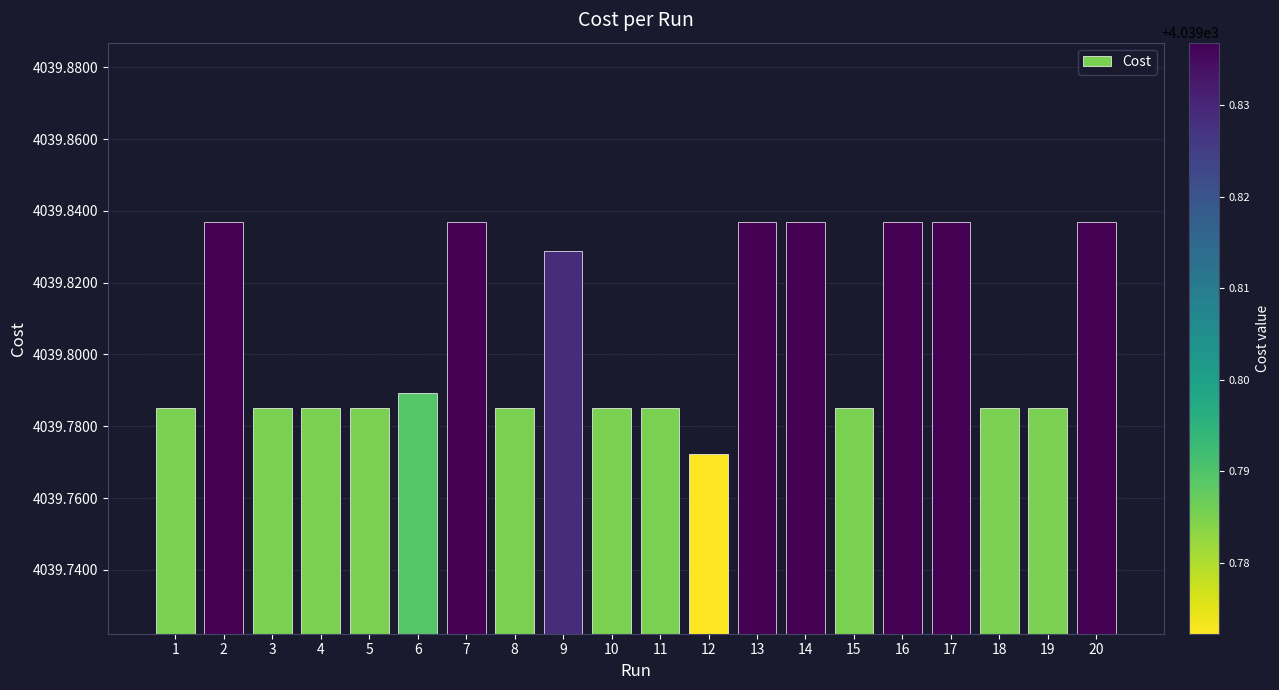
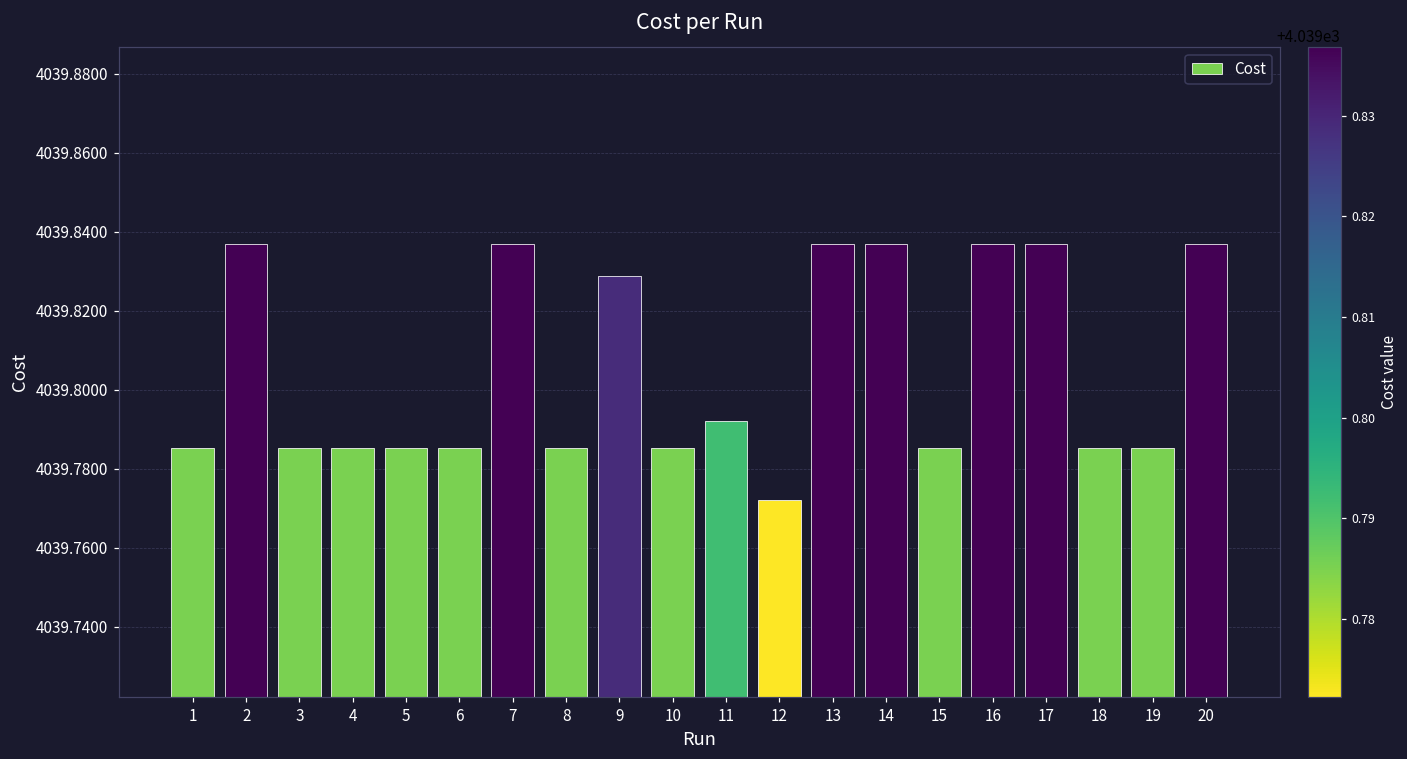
6: 4039.789 -> 4039.785
11: 4039.785 -> 4039.792
